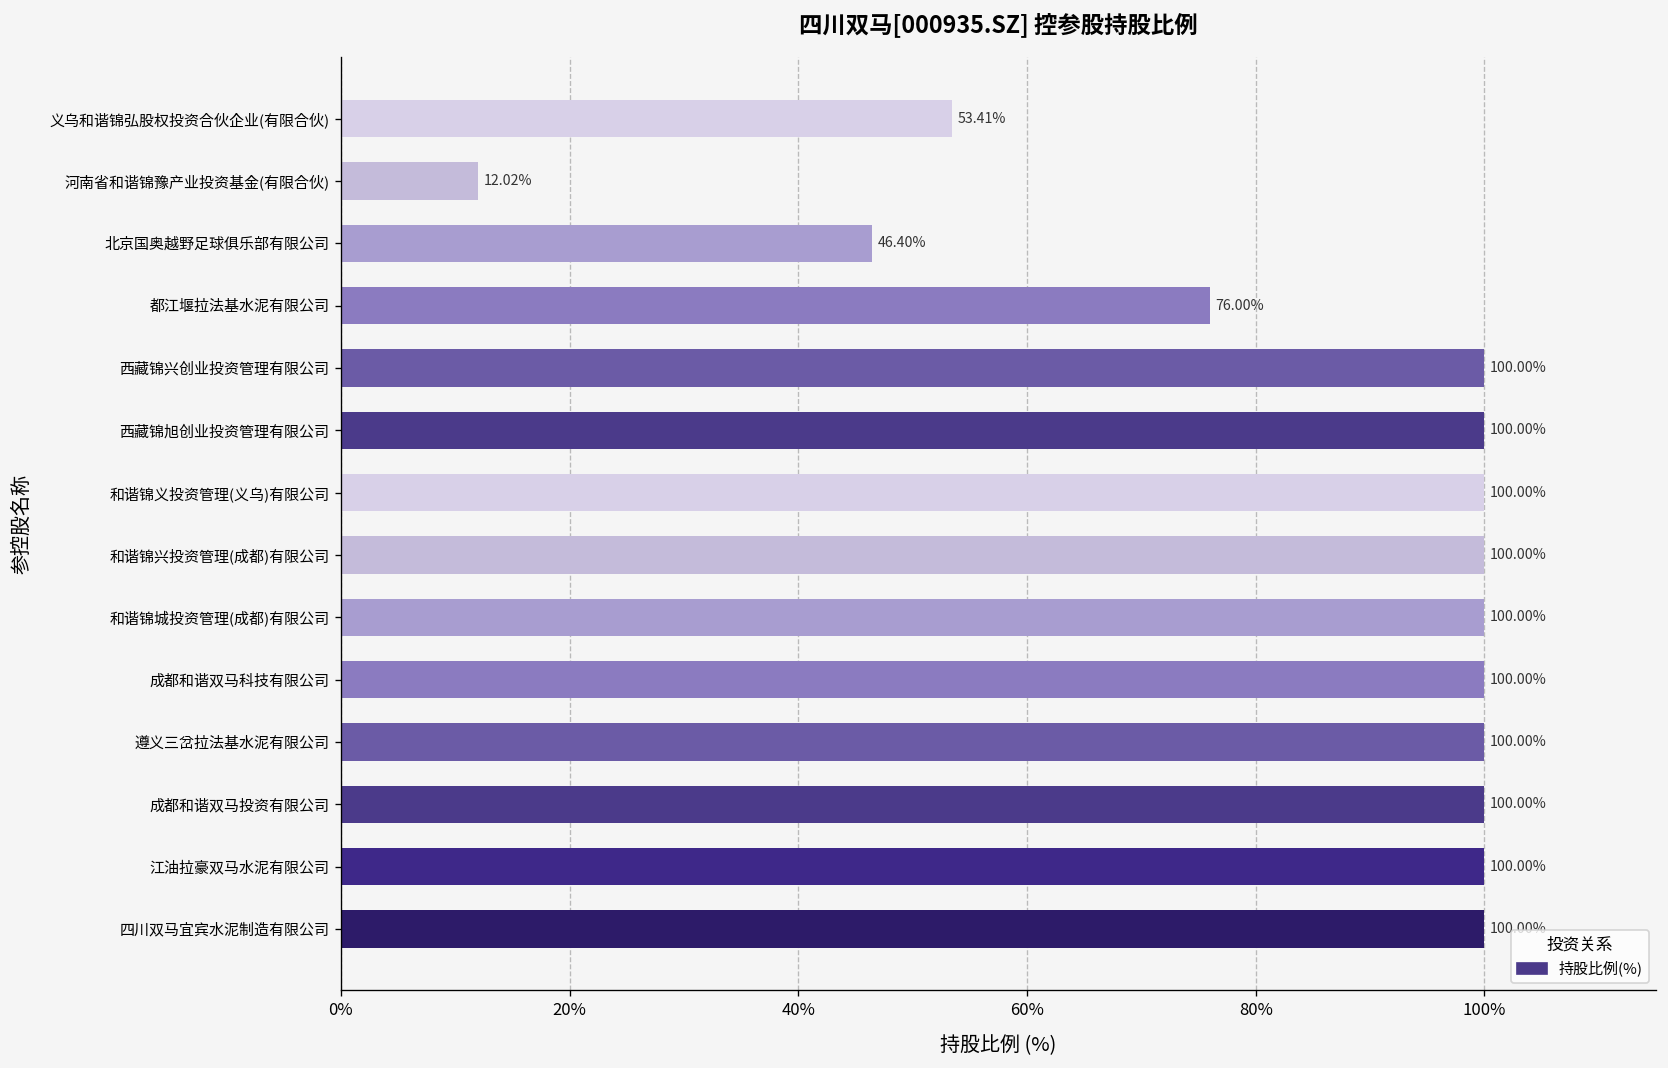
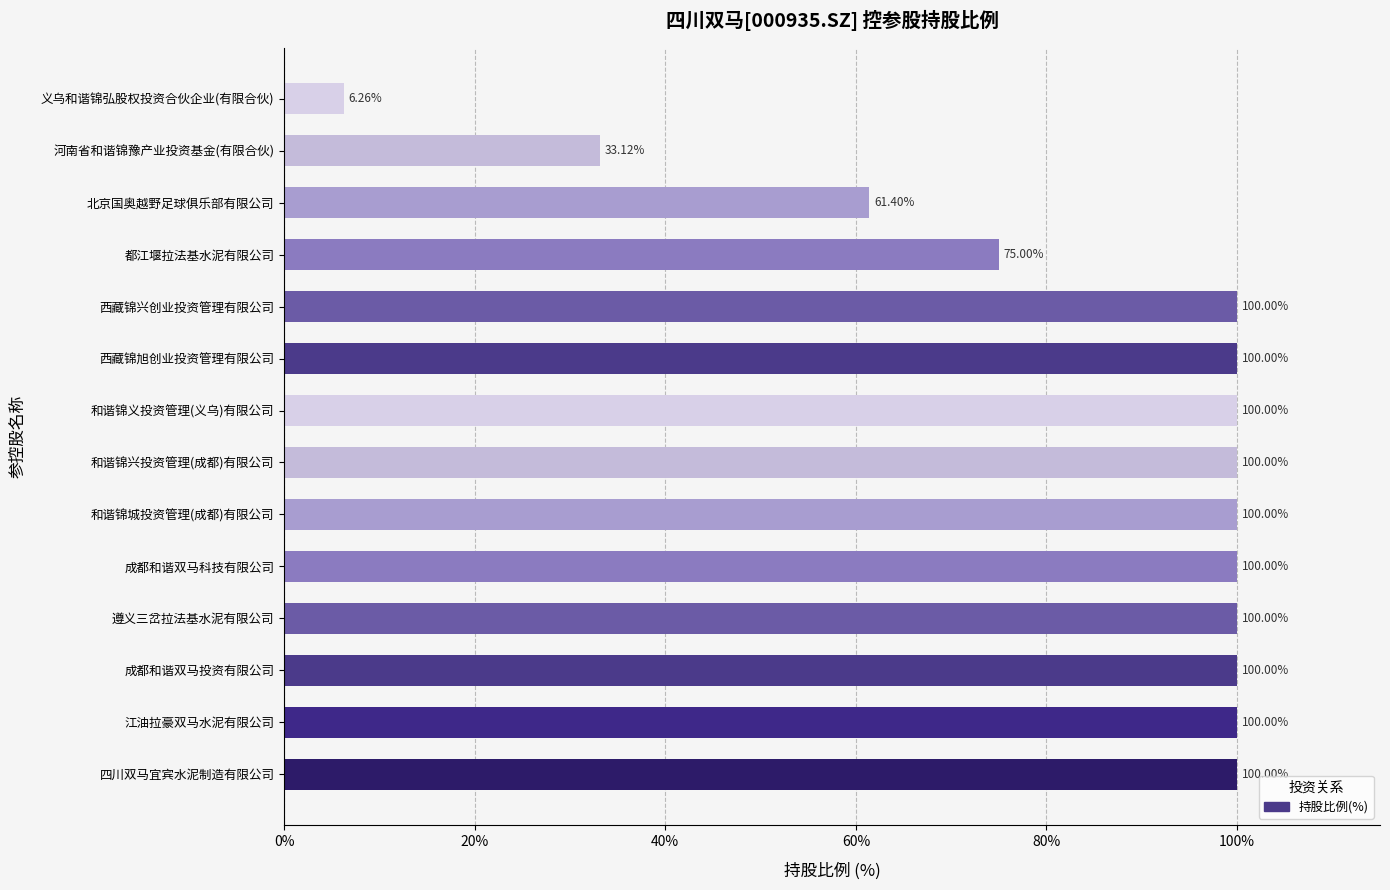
义乌和谐锦弘股权投资合伙企业(有限合伙): 53.41% -> 6.26%
河南省和谐锦豫产业投资基金(有限合伙): 12.02% -> 33.12%
北京国奥越野足球俱乐部有限公司: 46.40% -> 61.40%
都江堰拉法基水泥有限公司: 76.00% -> 75.00%
